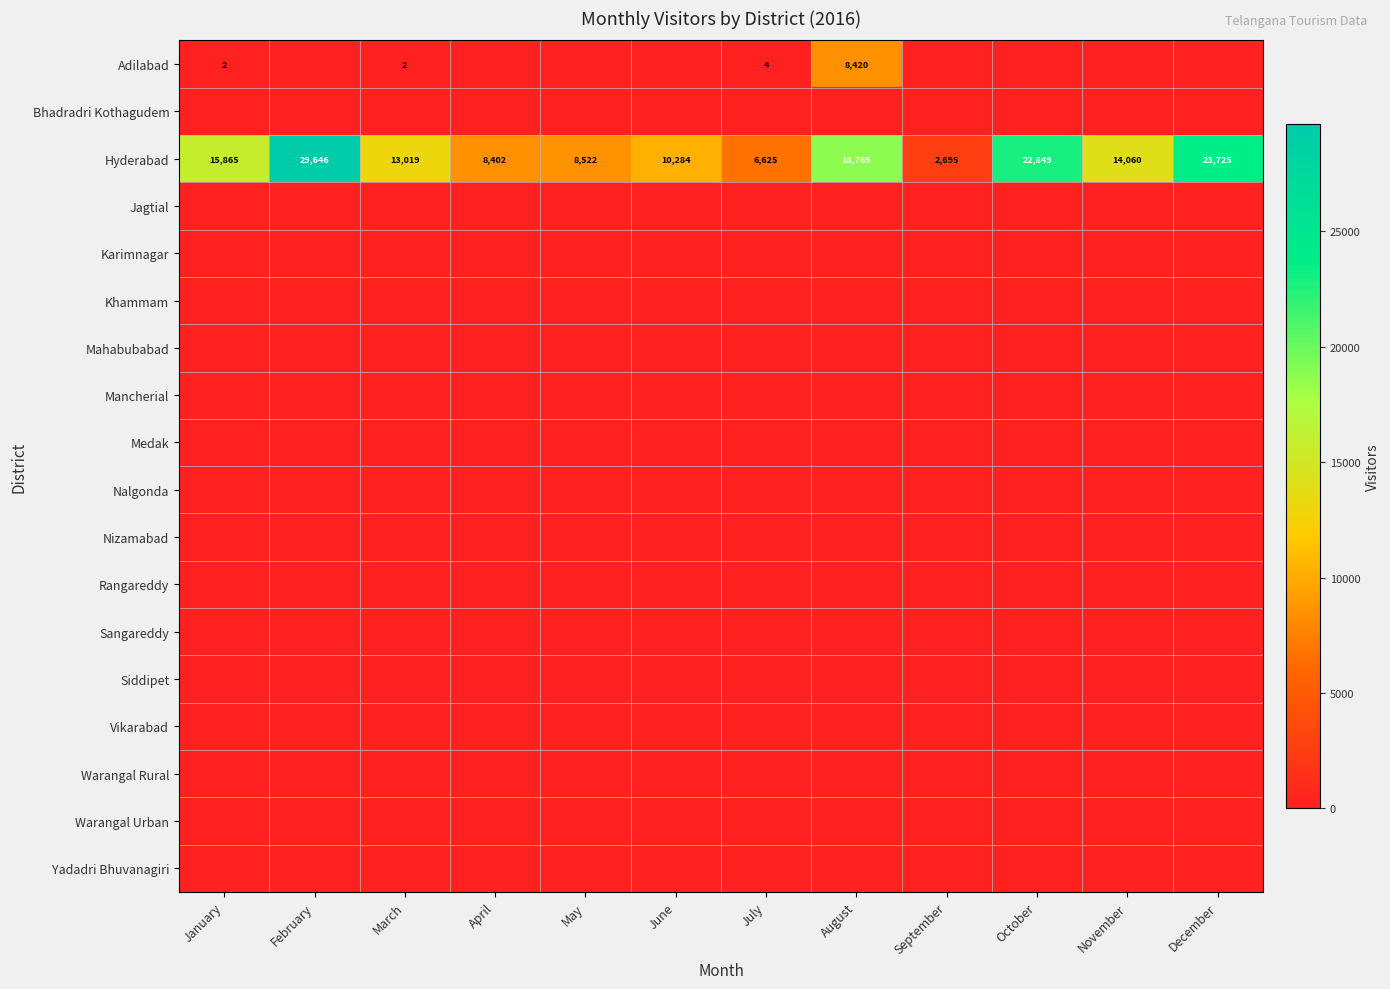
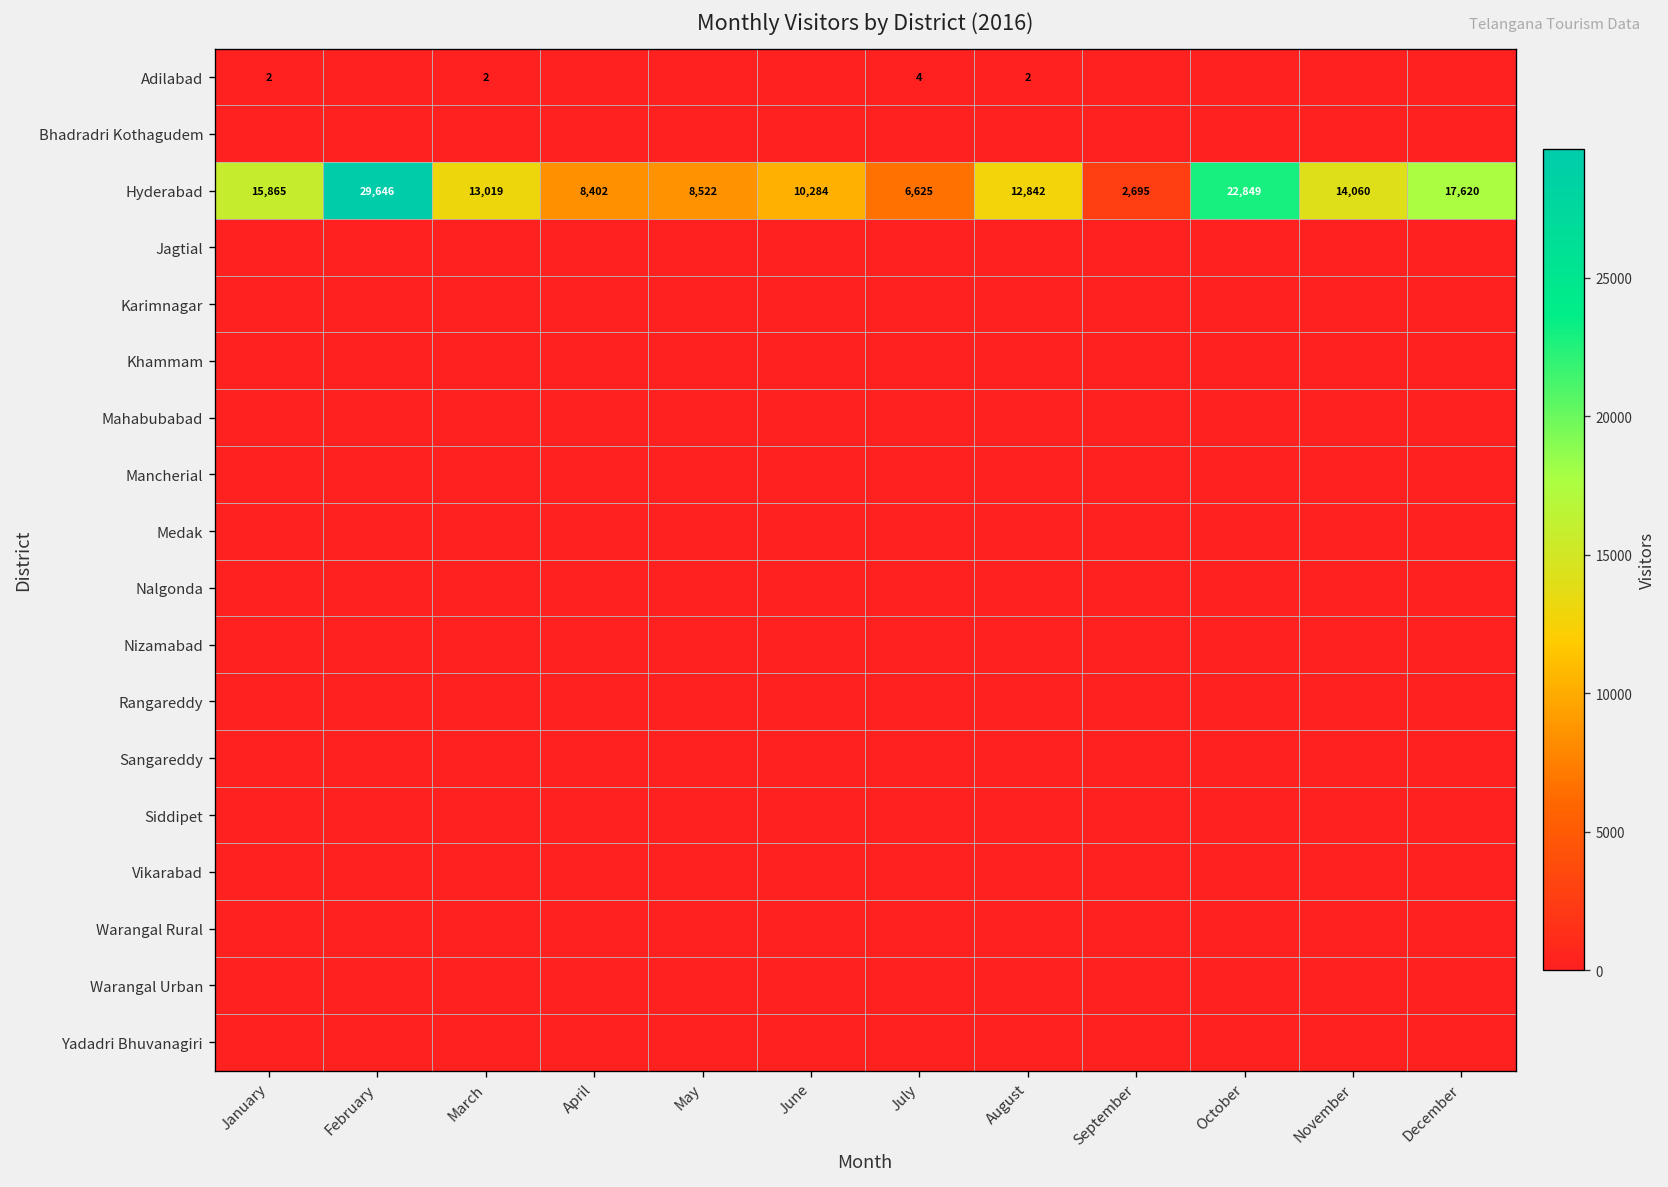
Adilabad, August: 8,420 -> 2
Hyderabad, August: 18,765 -> 12,842
Hyderabad, December: 23,725 -> 17,620
